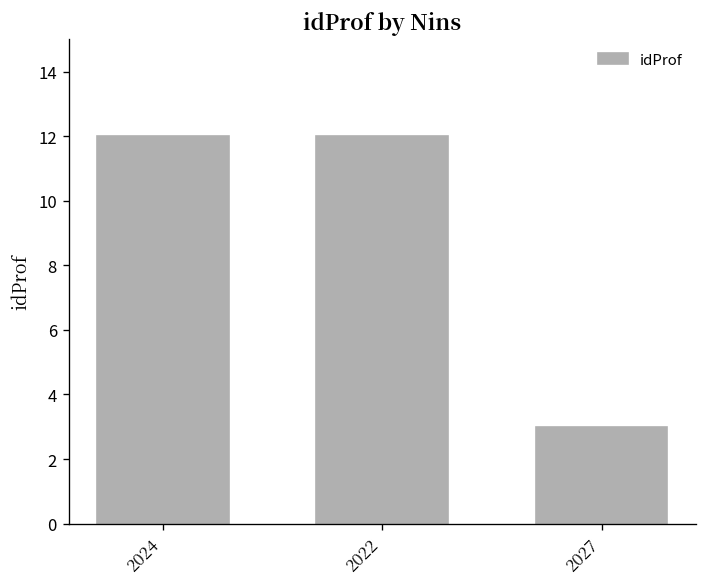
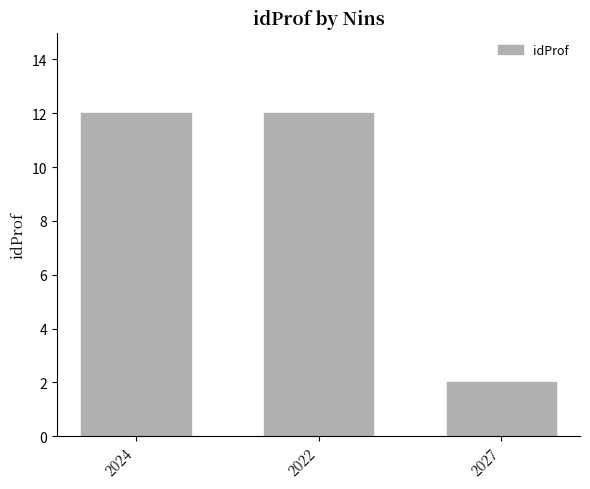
2027: 3 -> 2
